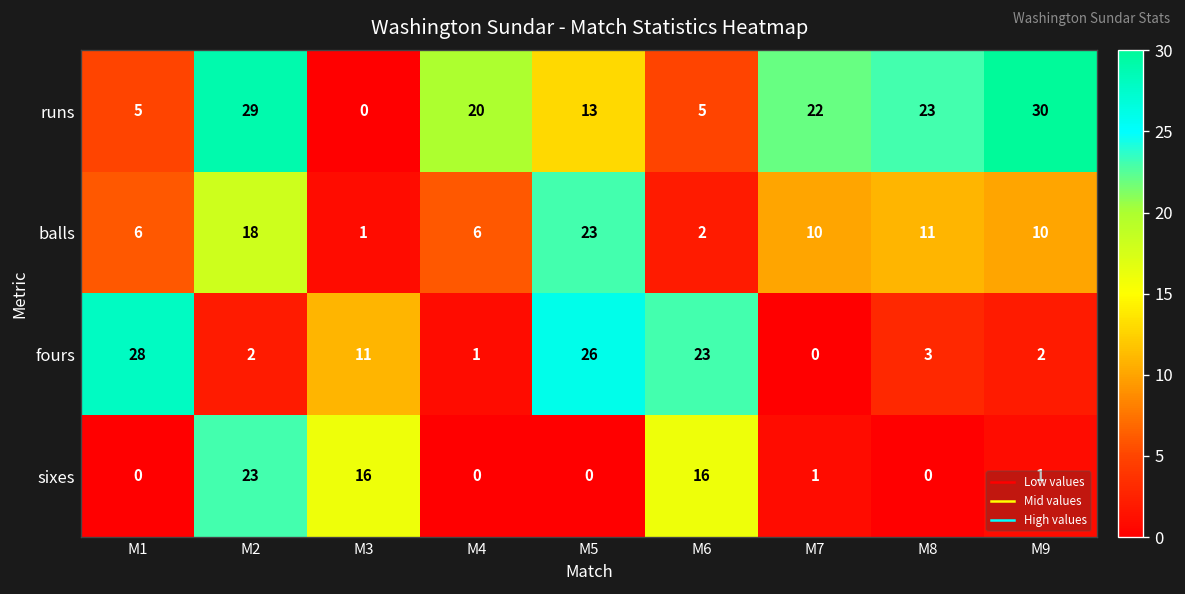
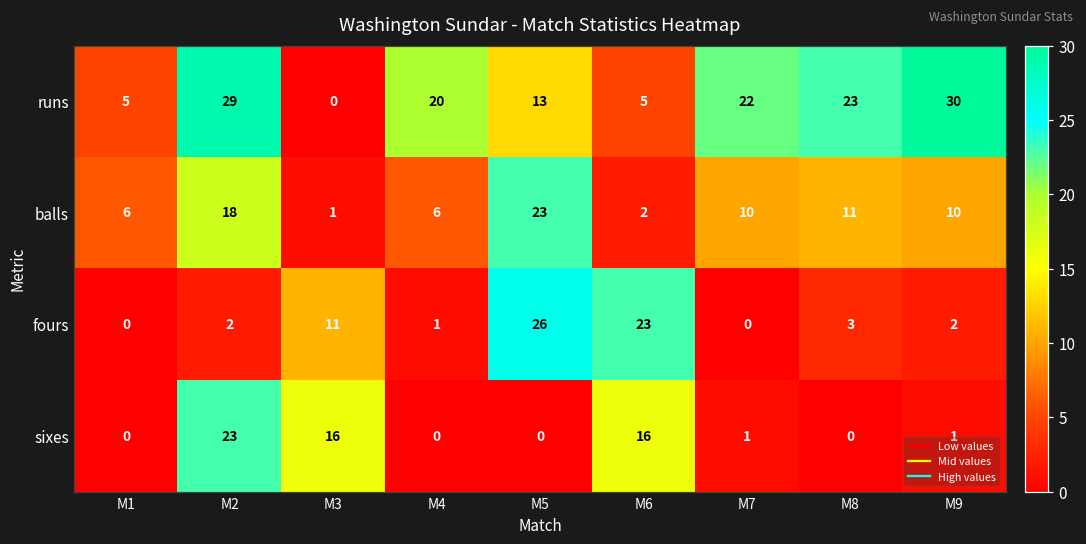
fours, M1: 28 -> 0
